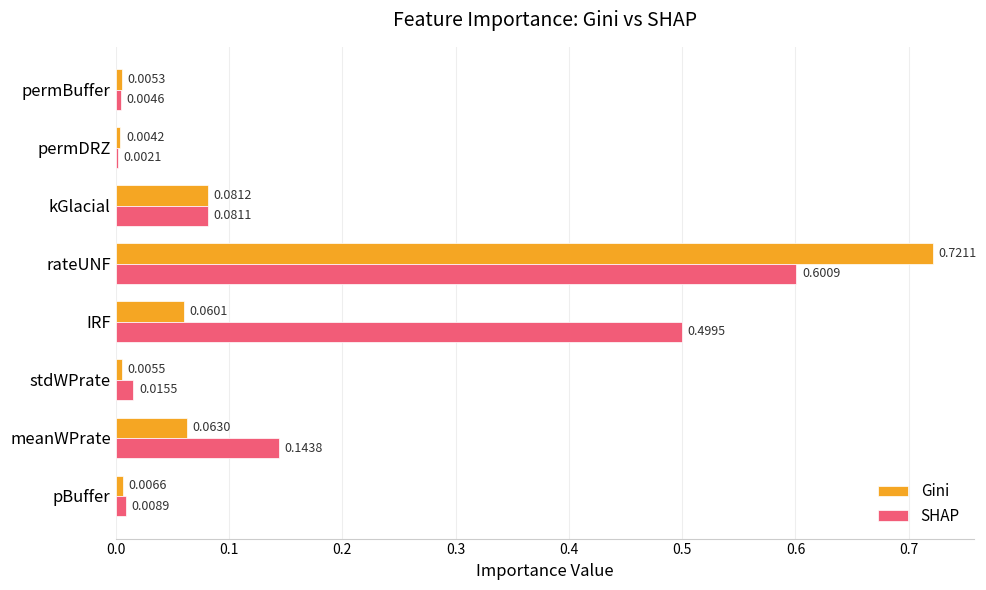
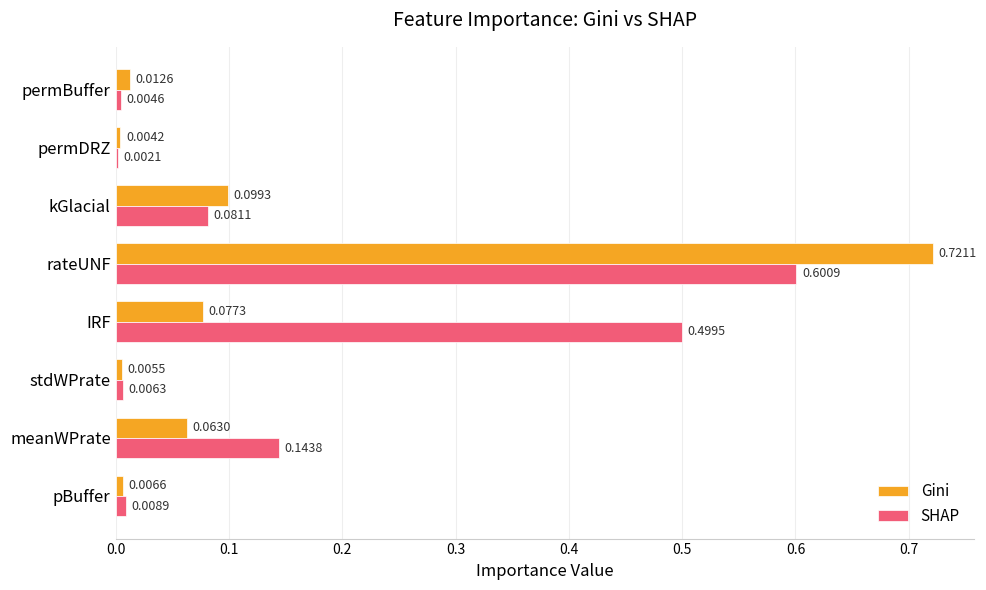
Gini, permBuffer: 0.0053 -> 0.0126
Gini, kGlacial: 0.0812 -> 0.0993
Gini, IRF: 0.0601 -> 0.0773
SHAP, stdWPrate: 0.0155 -> 0.0063
